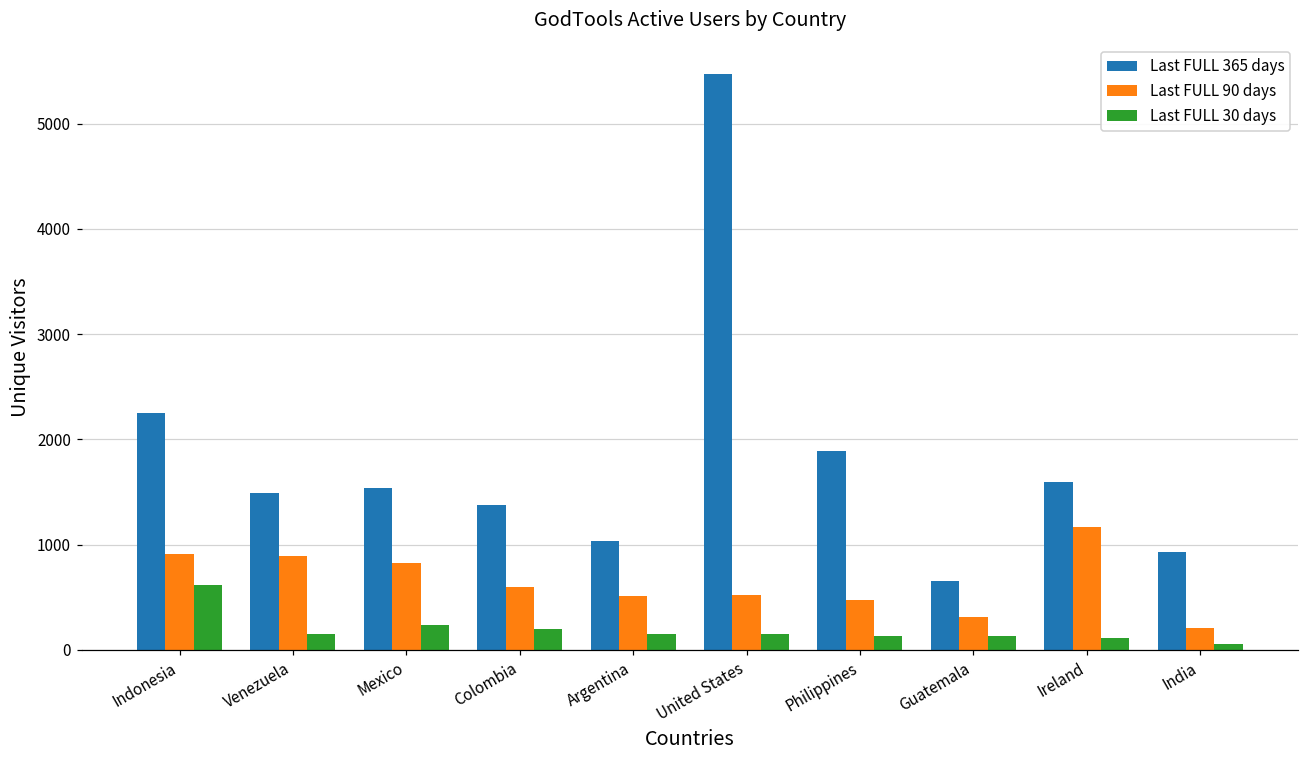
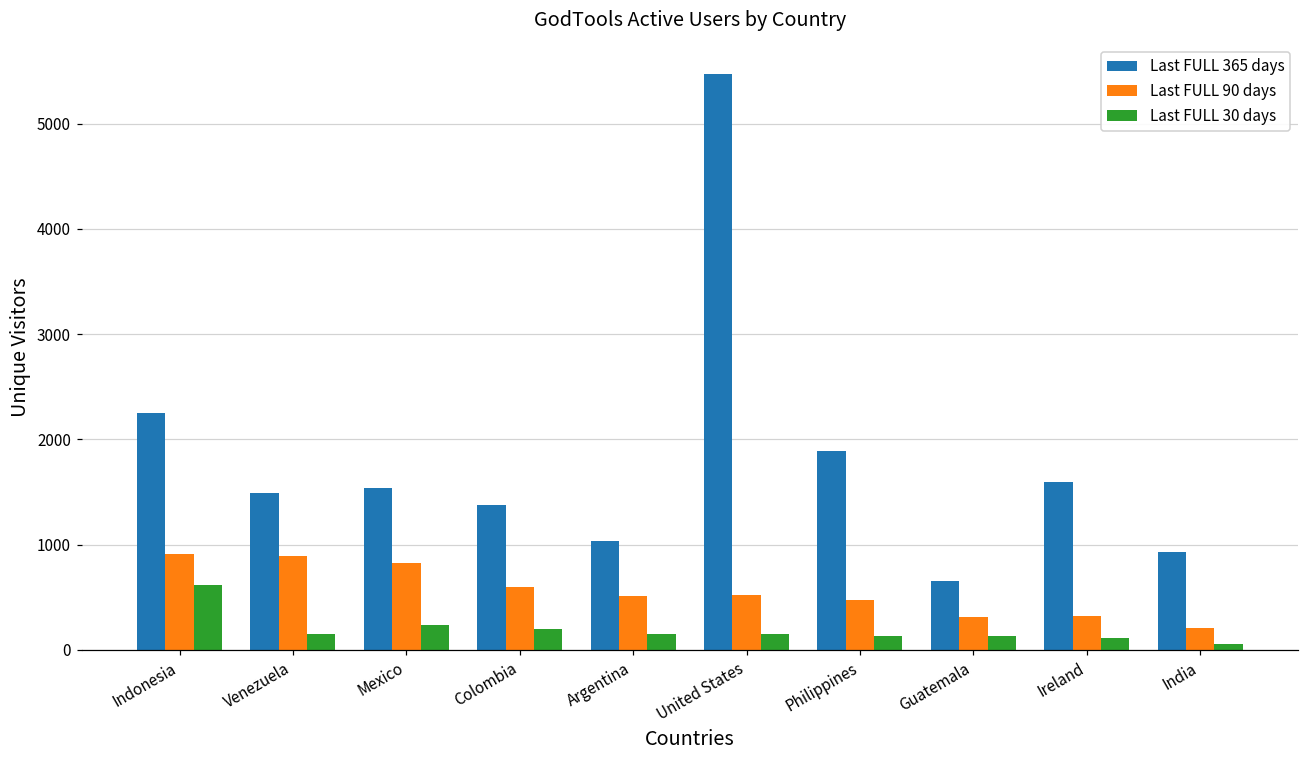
Last FULL 90 days, Ireland: 1200 -> 300
